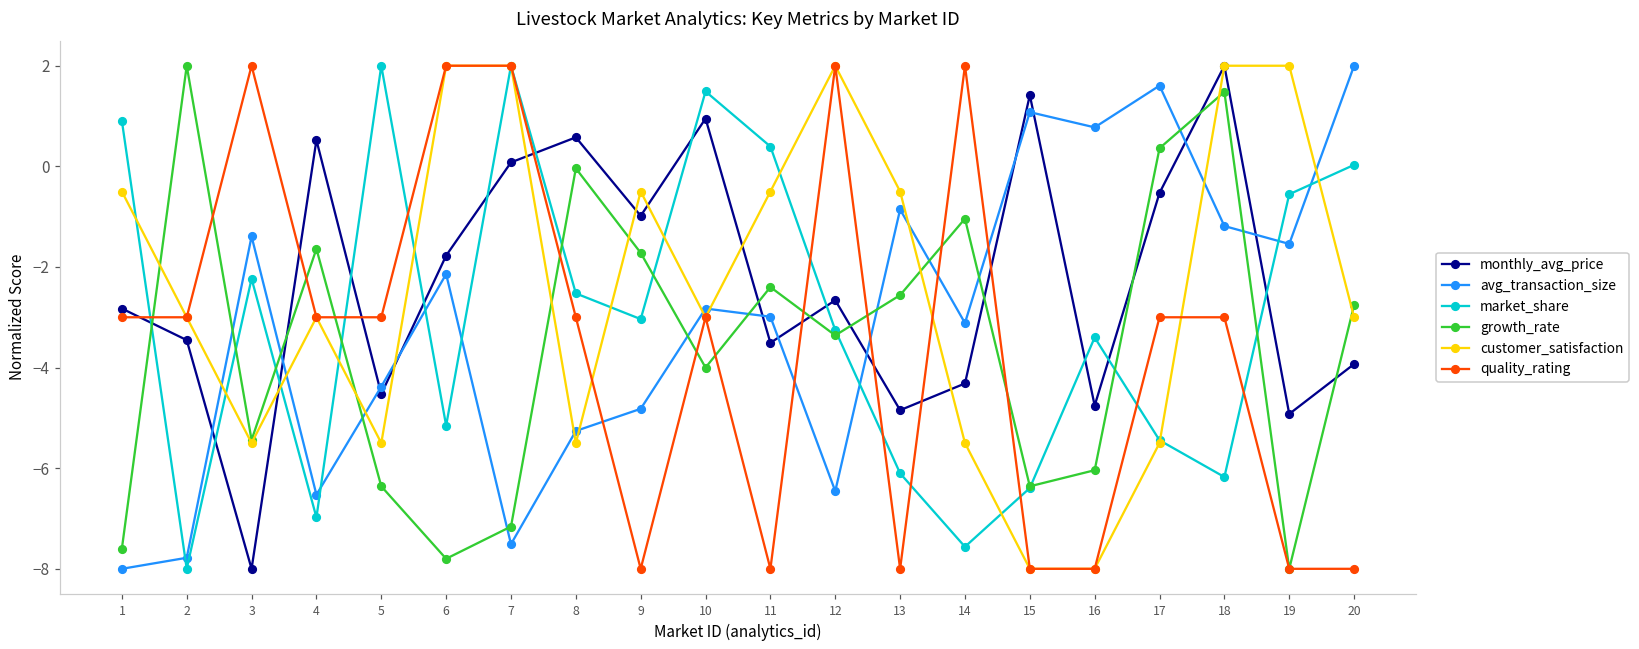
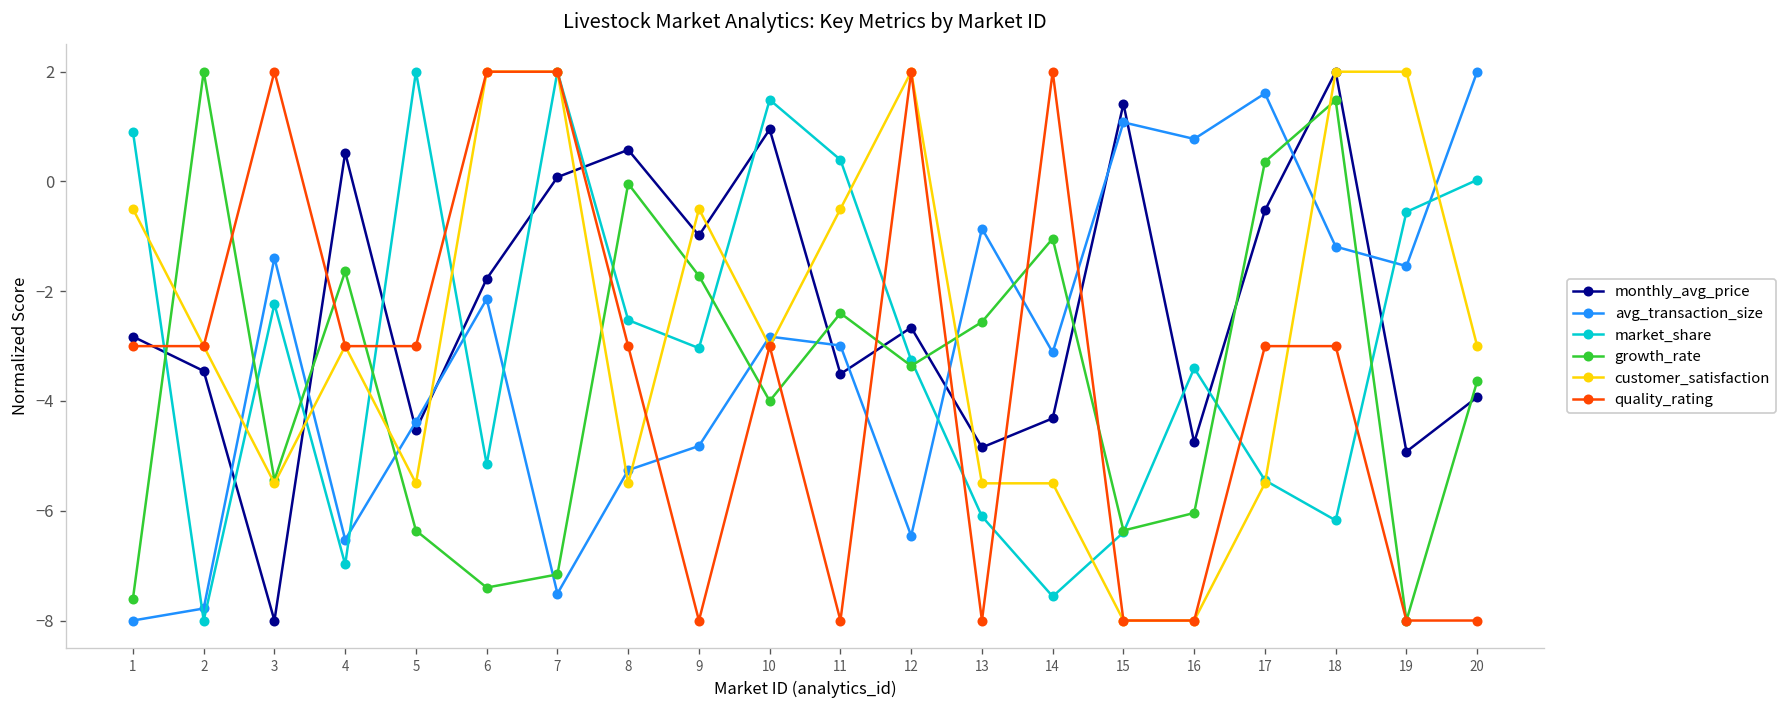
growth_rate, 6: -7.8 -> -7.4
customer_satisfaction, 13: -0.5 -> -5.5
growth_rate, 20: -2.8 -> -3.6
